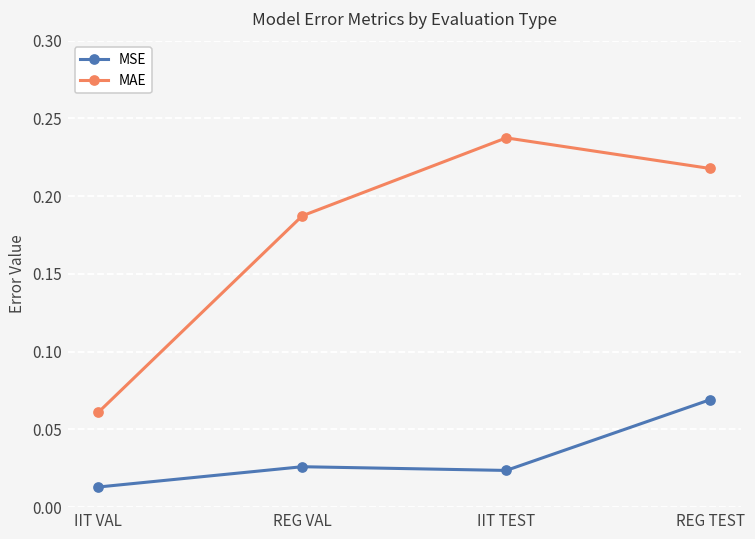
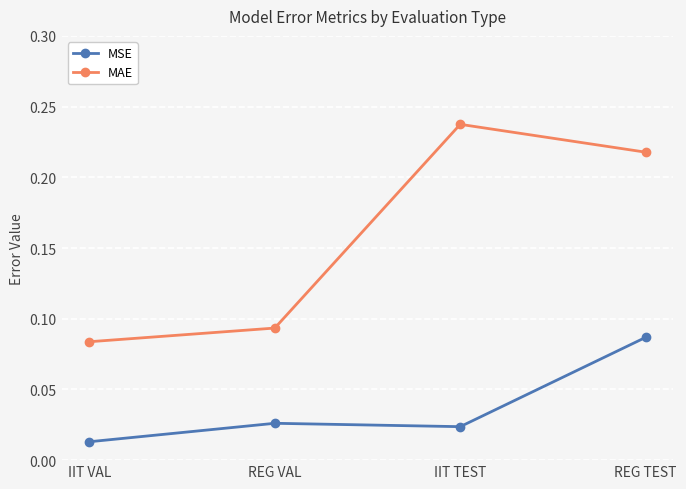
MAE, IIT VAL: 0.061 -> 0.084
MAE, REG VAL: 0.187 -> 0.093
MSE, REG TEST: 0.069 -> 0.087
